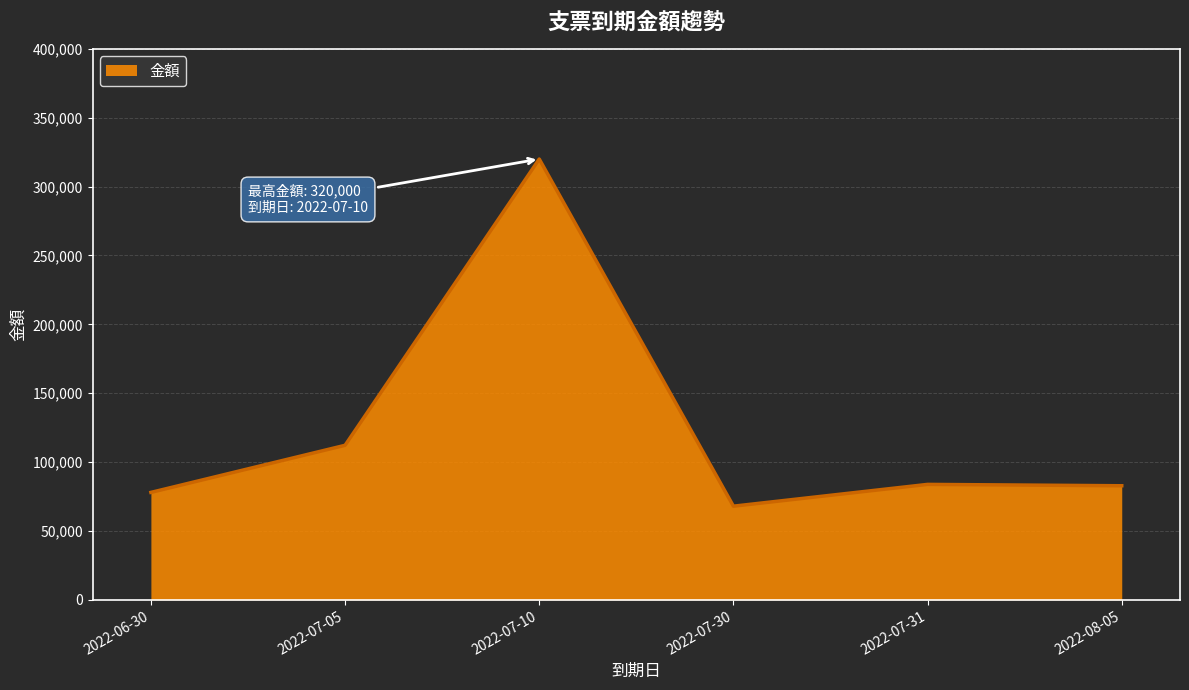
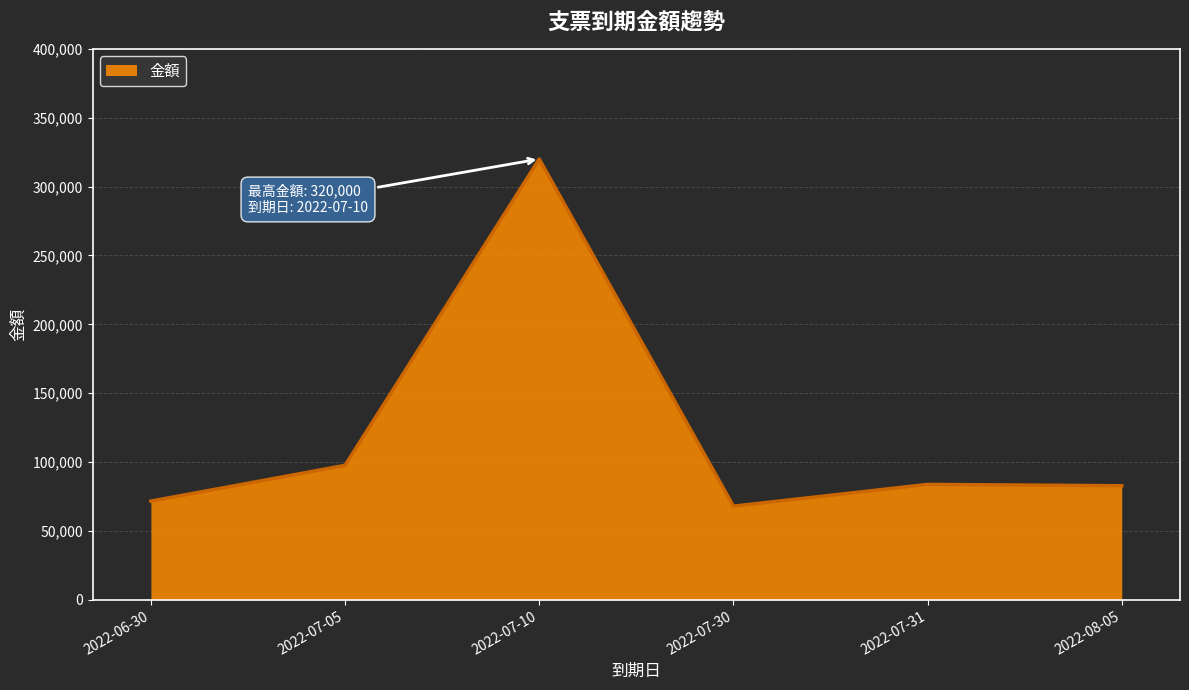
2022-06-30: 78,000 -> 72,000
2022-07-05: 112,000 -> 98,000
